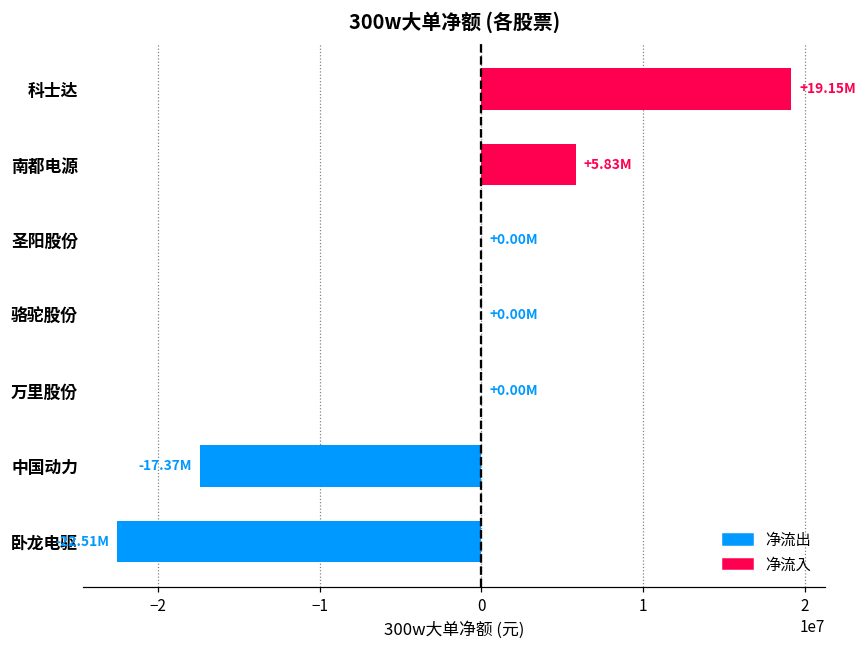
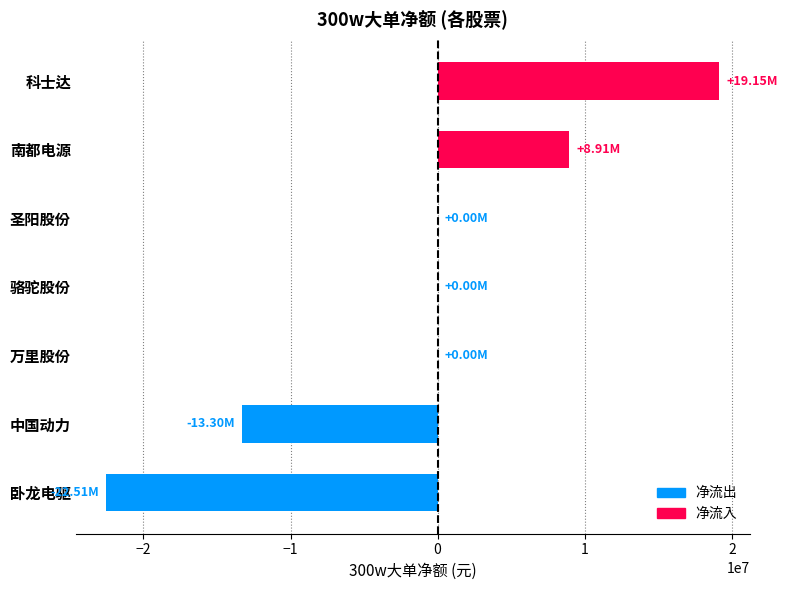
南都电源: +5.83M -> +8.91M
中国动力: -17.37M -> -13.30M
